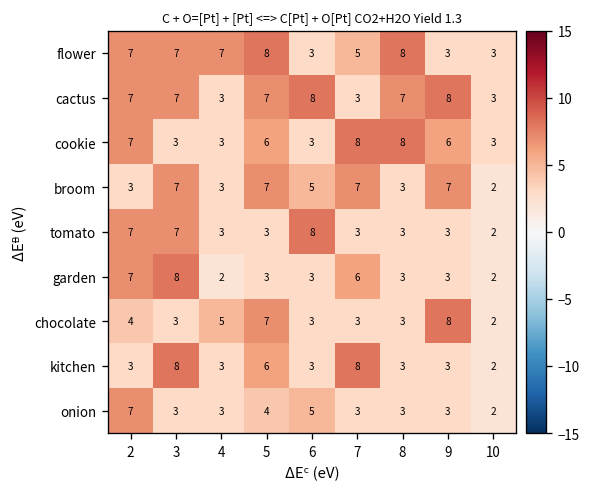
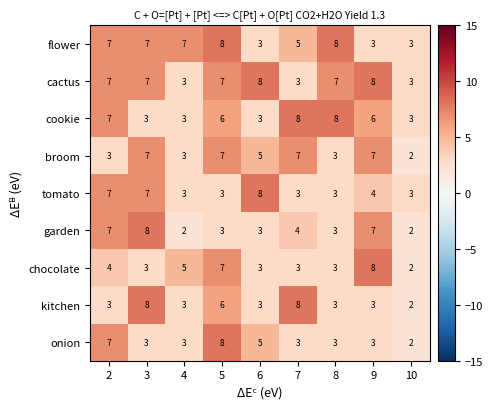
tomato, 9: 3 -> 4
tomato, 10: 2 -> 3
garden, 7: 6 -> 4
garden, 9: 3 -> 7
onion, 5: 4 -> 8
